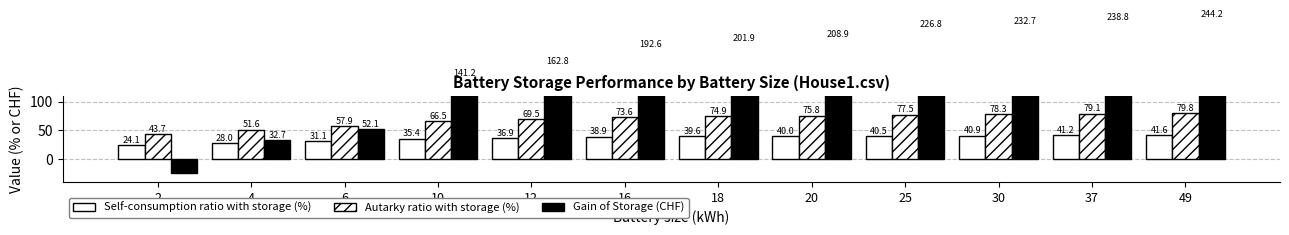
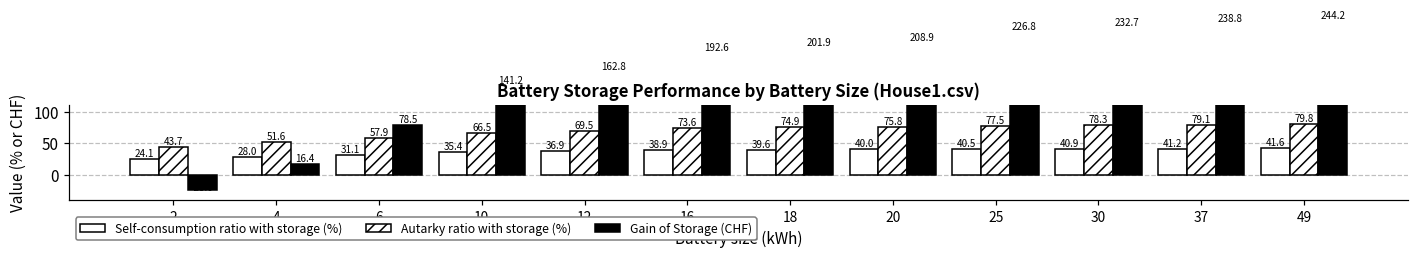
Gain of Storage (CHF), 4: 32.7 -> 16.4
Gain of Storage (CHF), 6: 52.1 -> 78.5
